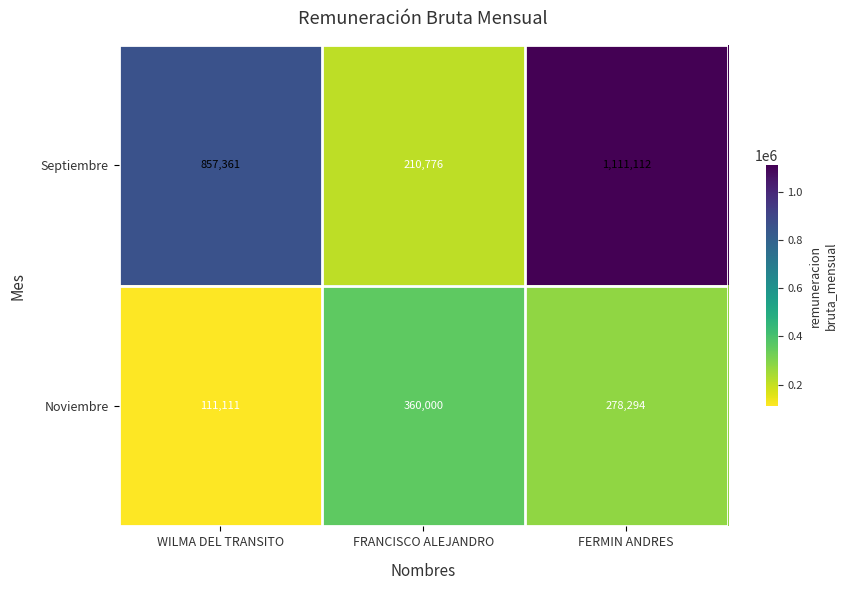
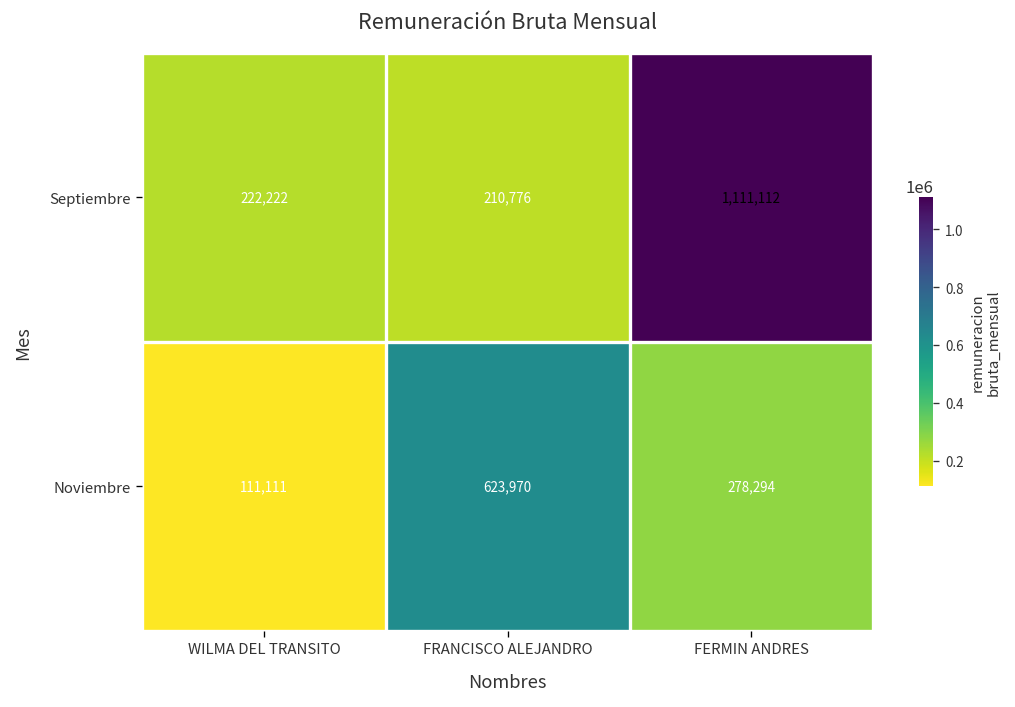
Septiembre, WILMA DEL TRANSITO: 857,361 -> 222,222
Noviembre, FRANCISCO ALEJANDRO: 360,000 -> 623,970
